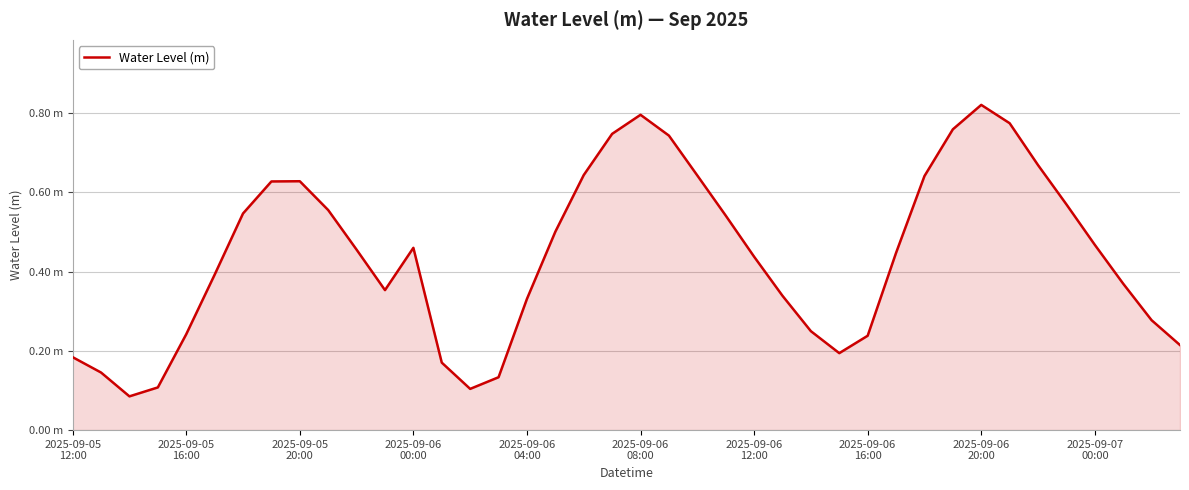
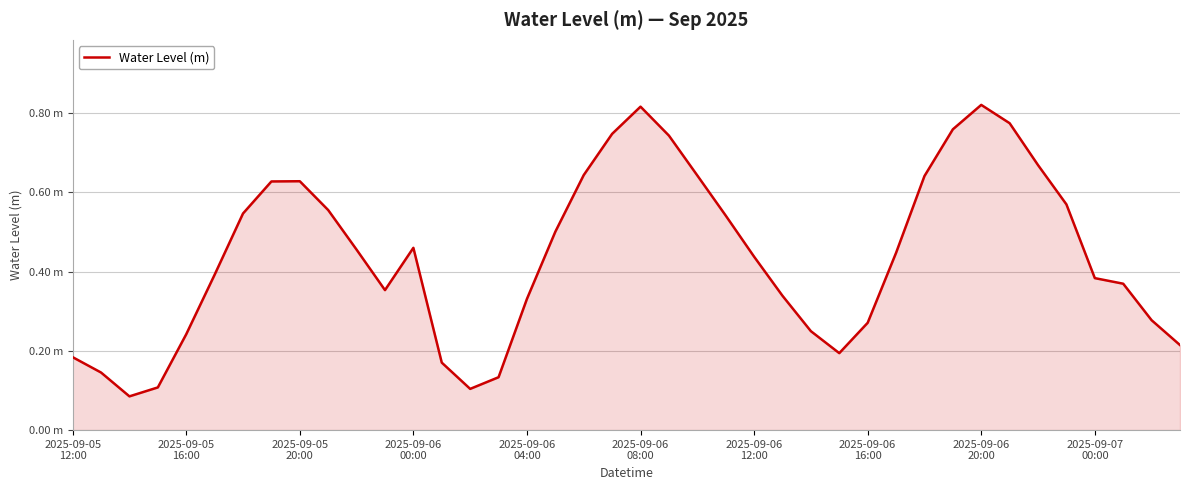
2025-09-06 08:00: 0.80 m -> 0.82 m
2025-09-06 16:00: 0.24 m -> 0.27 m
2025-09-07 00:00: 0.47 m -> 0.38 m
